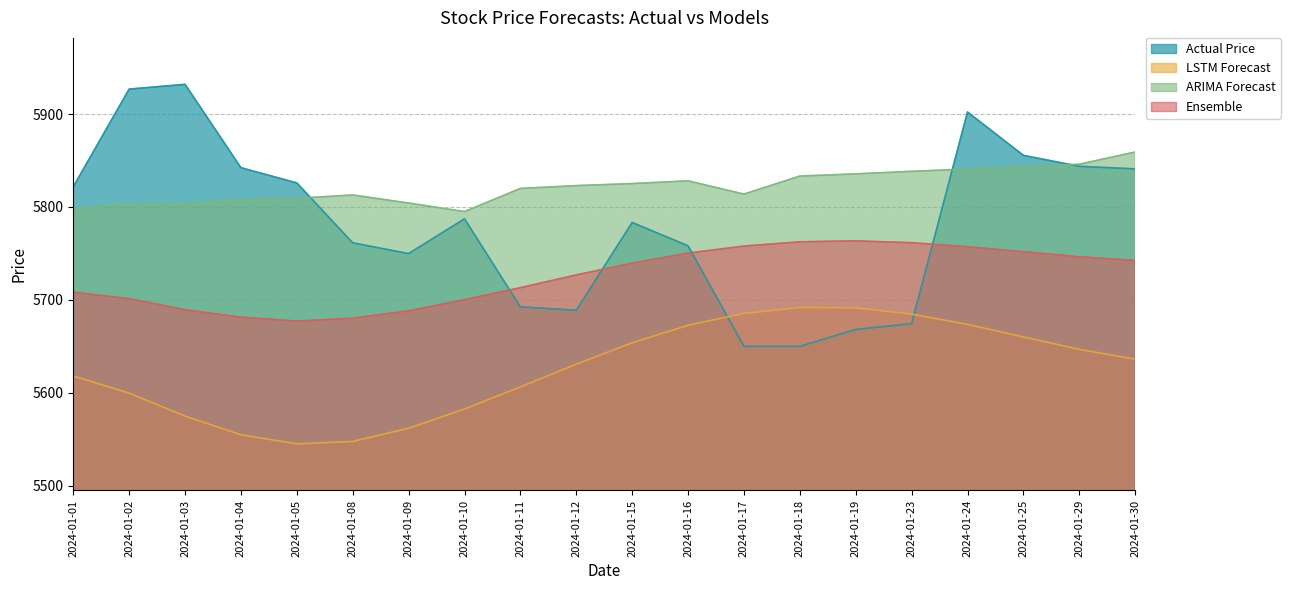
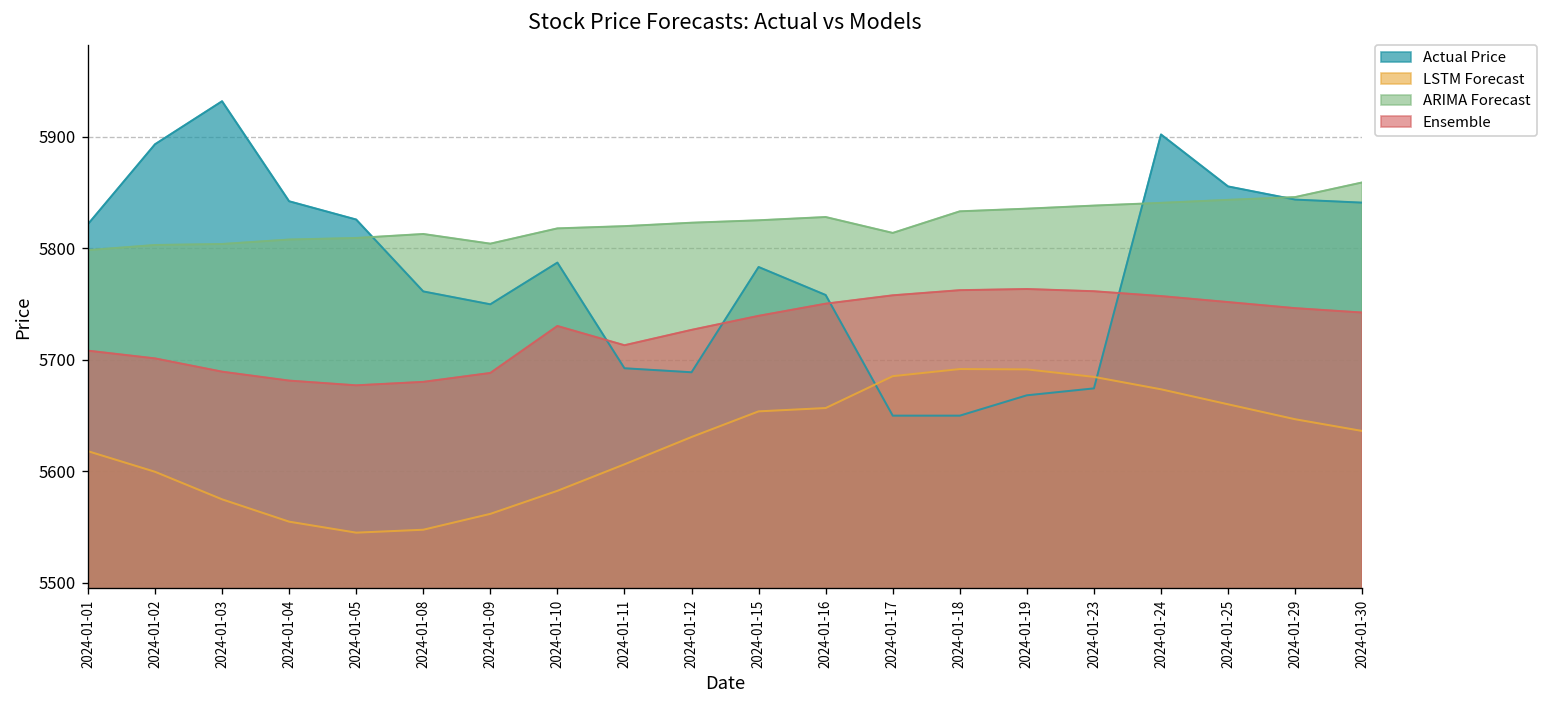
Actual Price, 2024-01-02: 5930 -> 5890
ARIMA Forecast, 2024-01-10: 5790 -> 5820
Ensemble, 2024-01-10: 5700 -> 5730
LSTM Forecast, 2024-01-16: 5670 -> 5660
